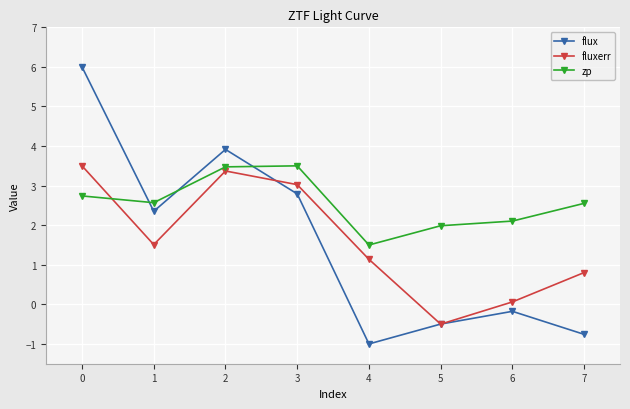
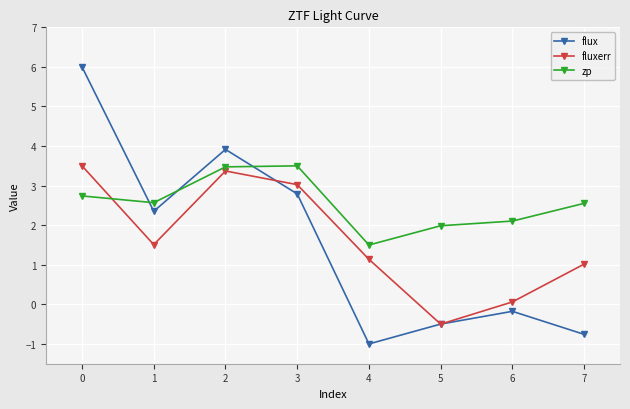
fluxerr, 7: 0.8 -> 1.0
